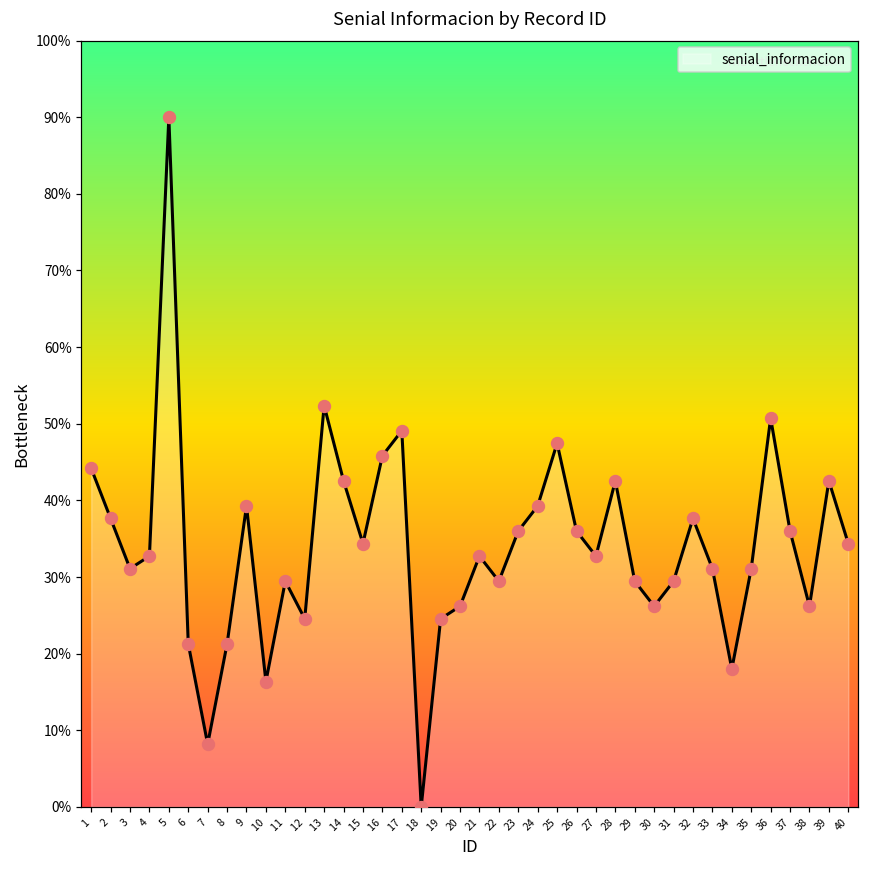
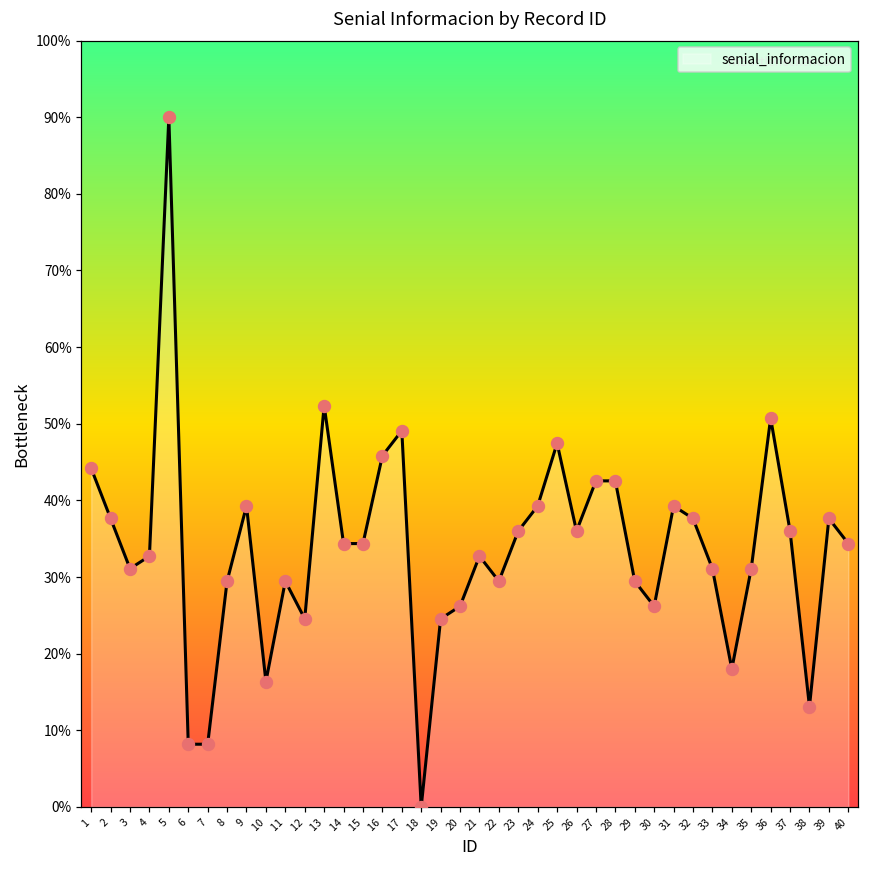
6: 21% -> 8%
8: 21% -> 29%
14: 43% -> 34%
27: 33% -> 43%
31: 29% -> 39%
38: 26% -> 13%
39: 43% -> 38%
